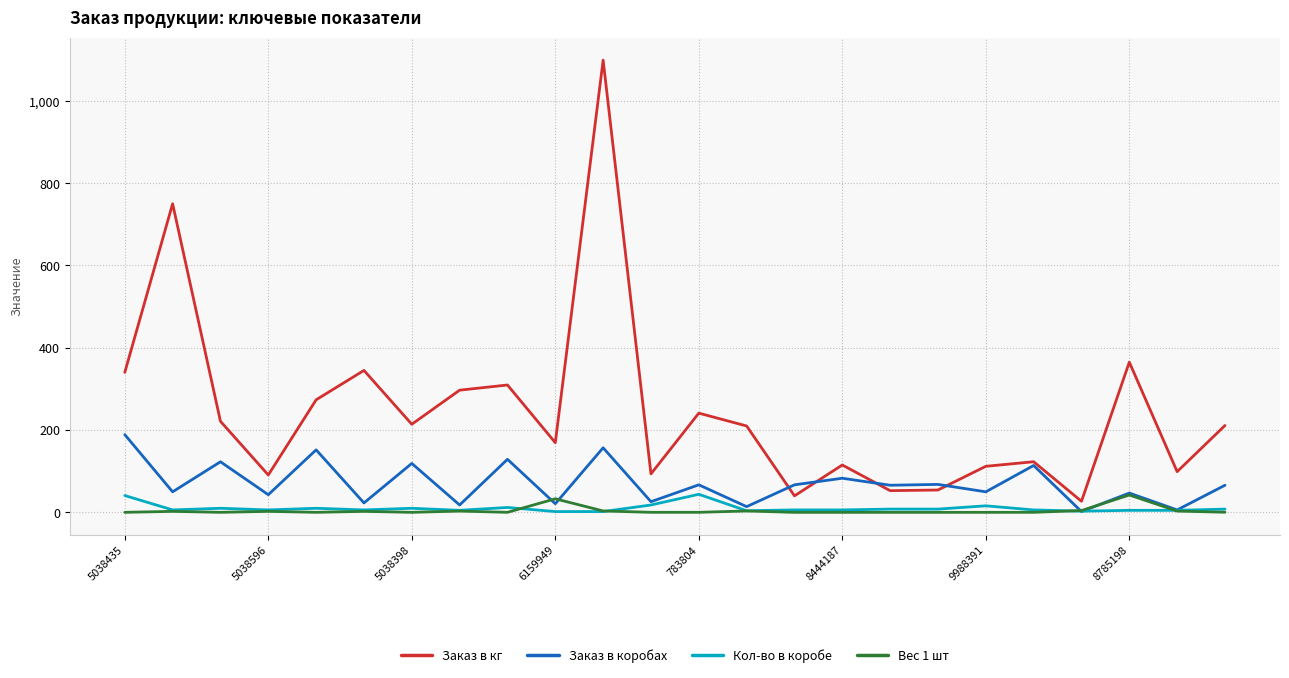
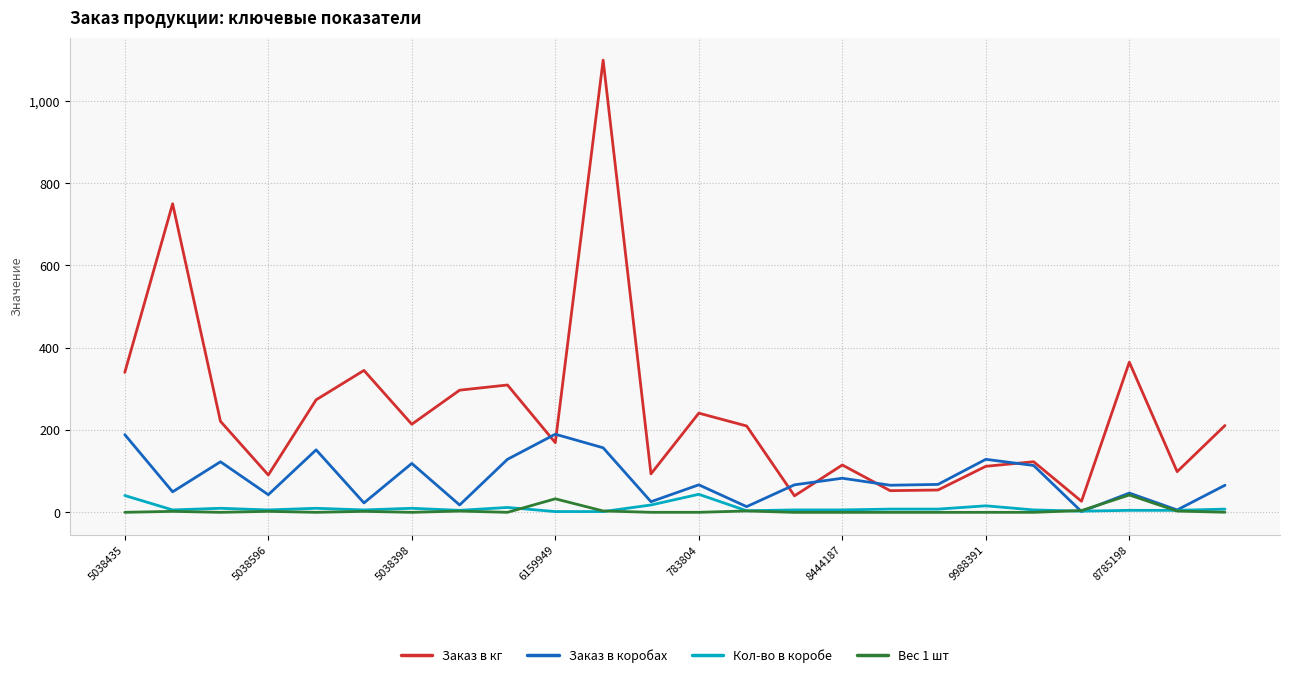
Заказ в коробах, 6159949: 20 -> 190
Заказ в коробах, 9988391: 50 -> 130
